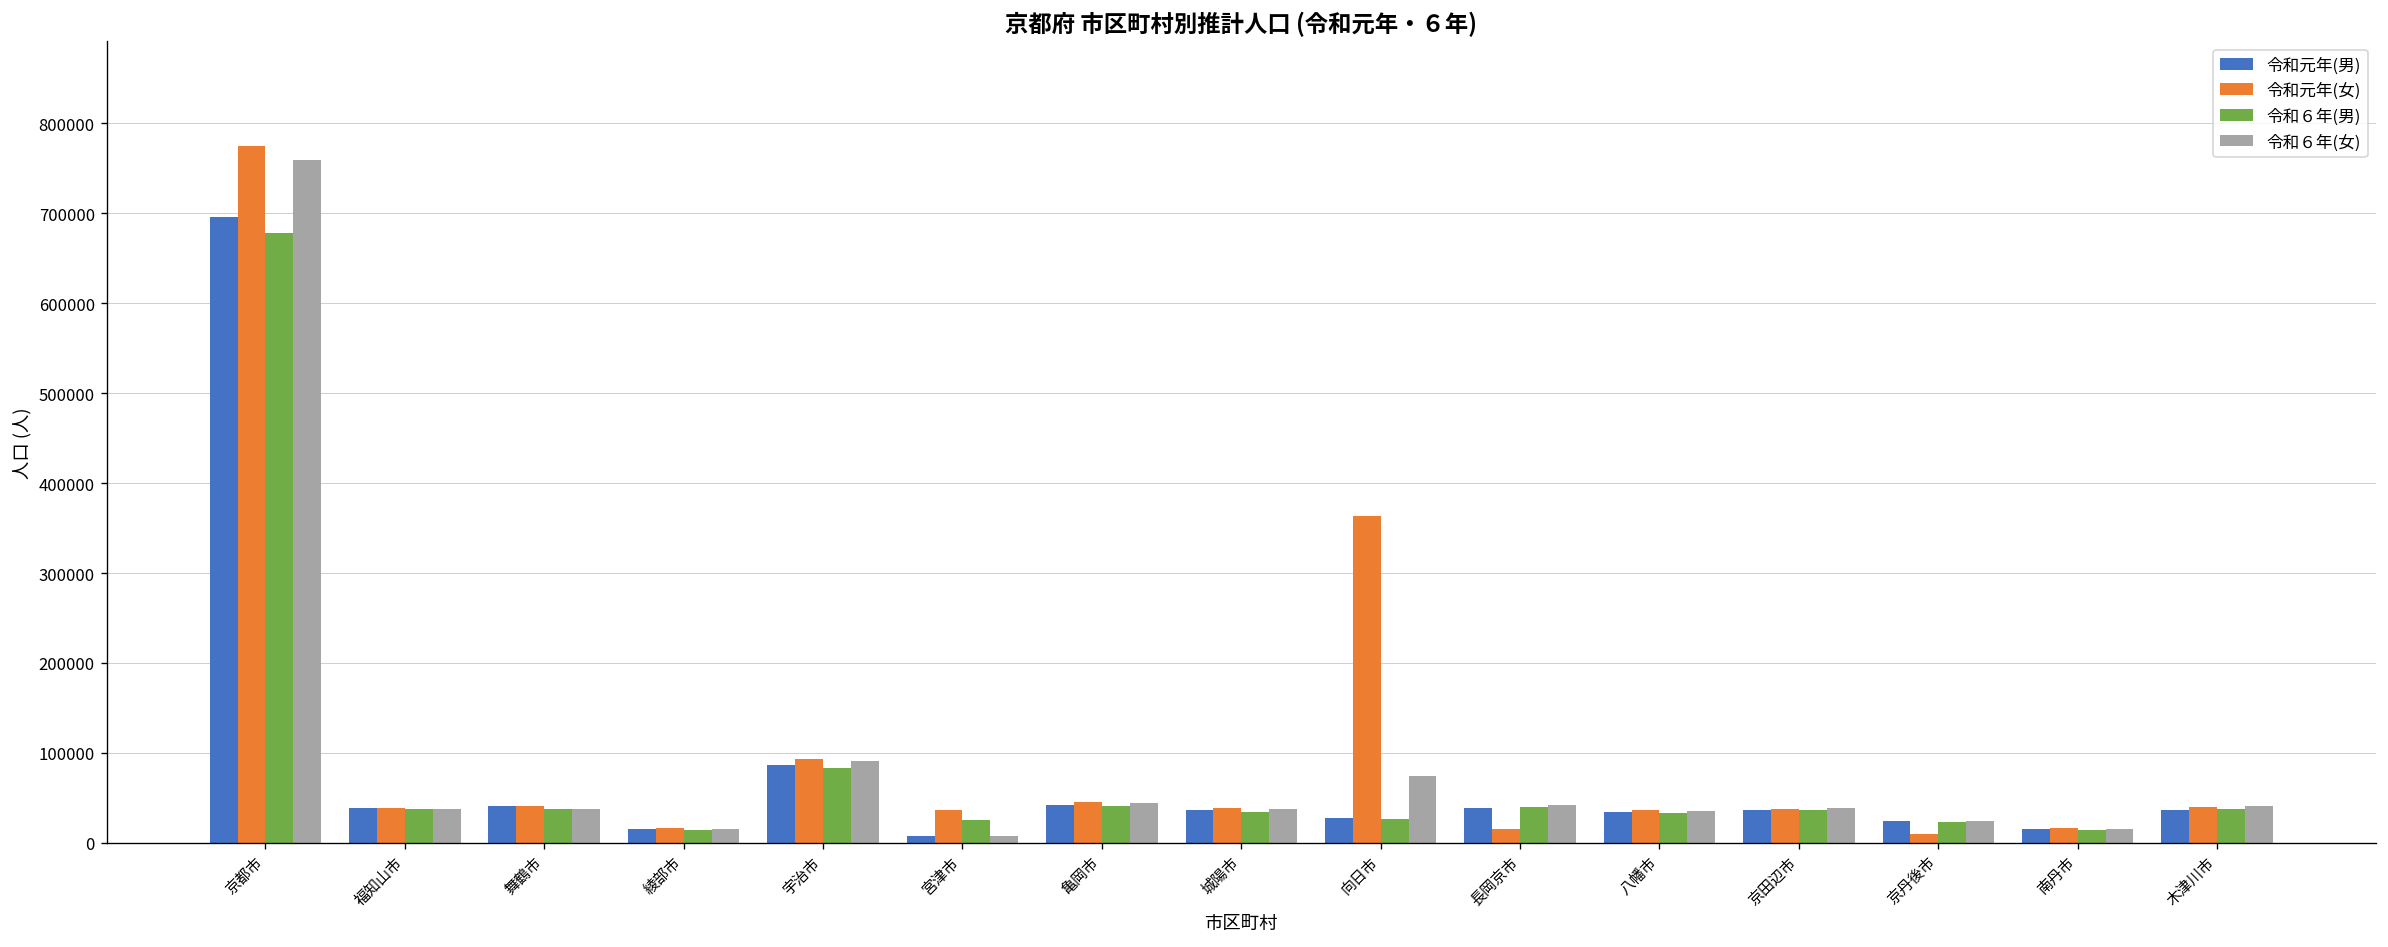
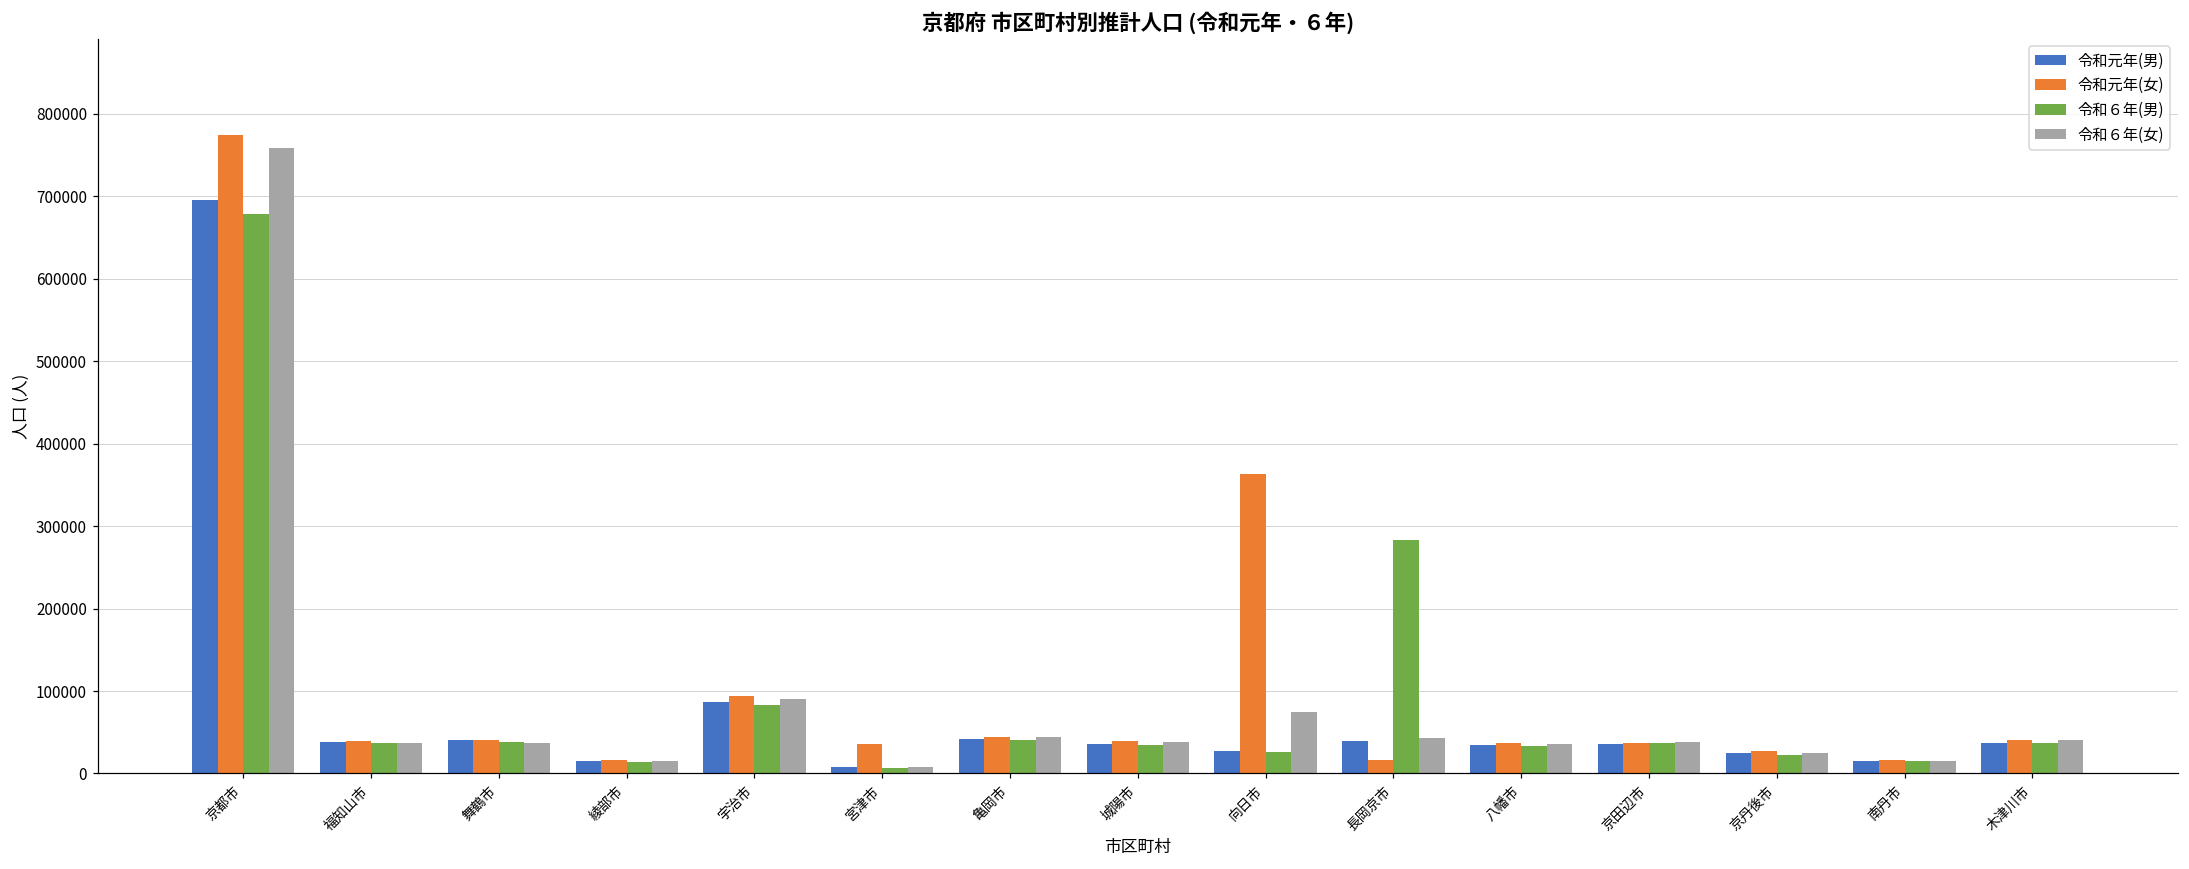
令和６年(男), 宮津市: 20000 -> 10000
令和６年(男), 長岡京市: 40000 -> 280000
令和元年(女), 京丹後市: 10000 -> 30000
